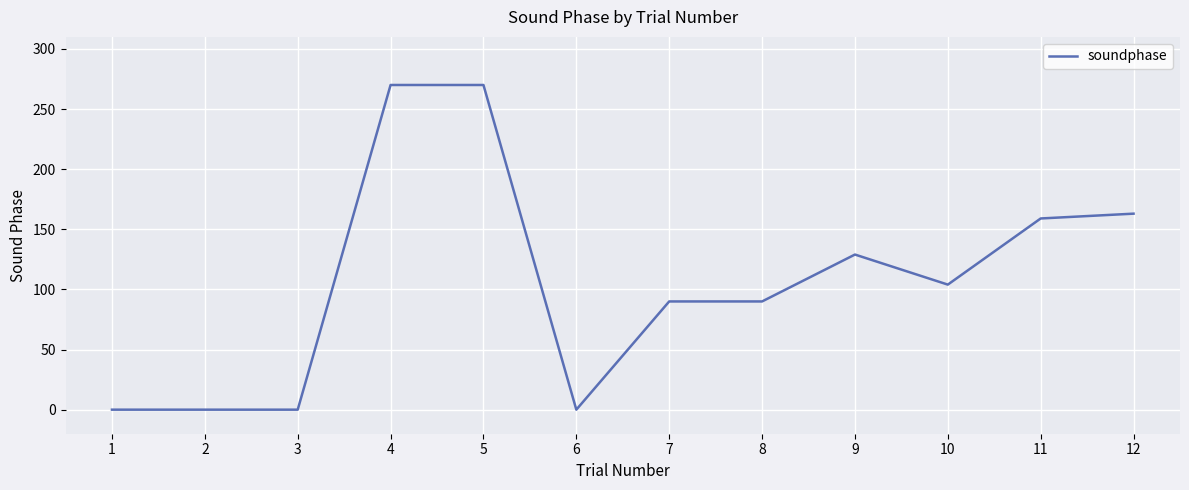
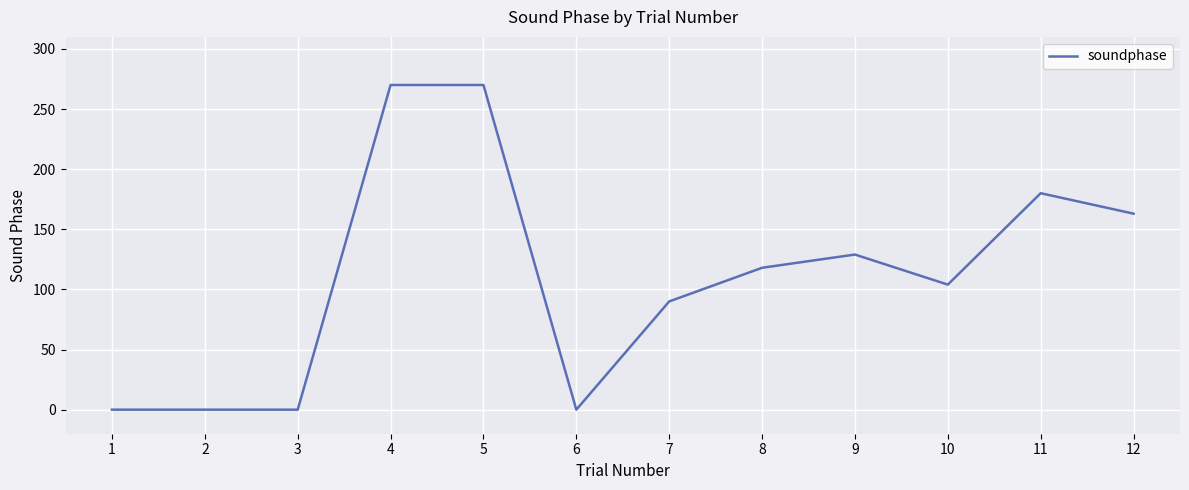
8: 90 -> 118
11: 159 -> 180
